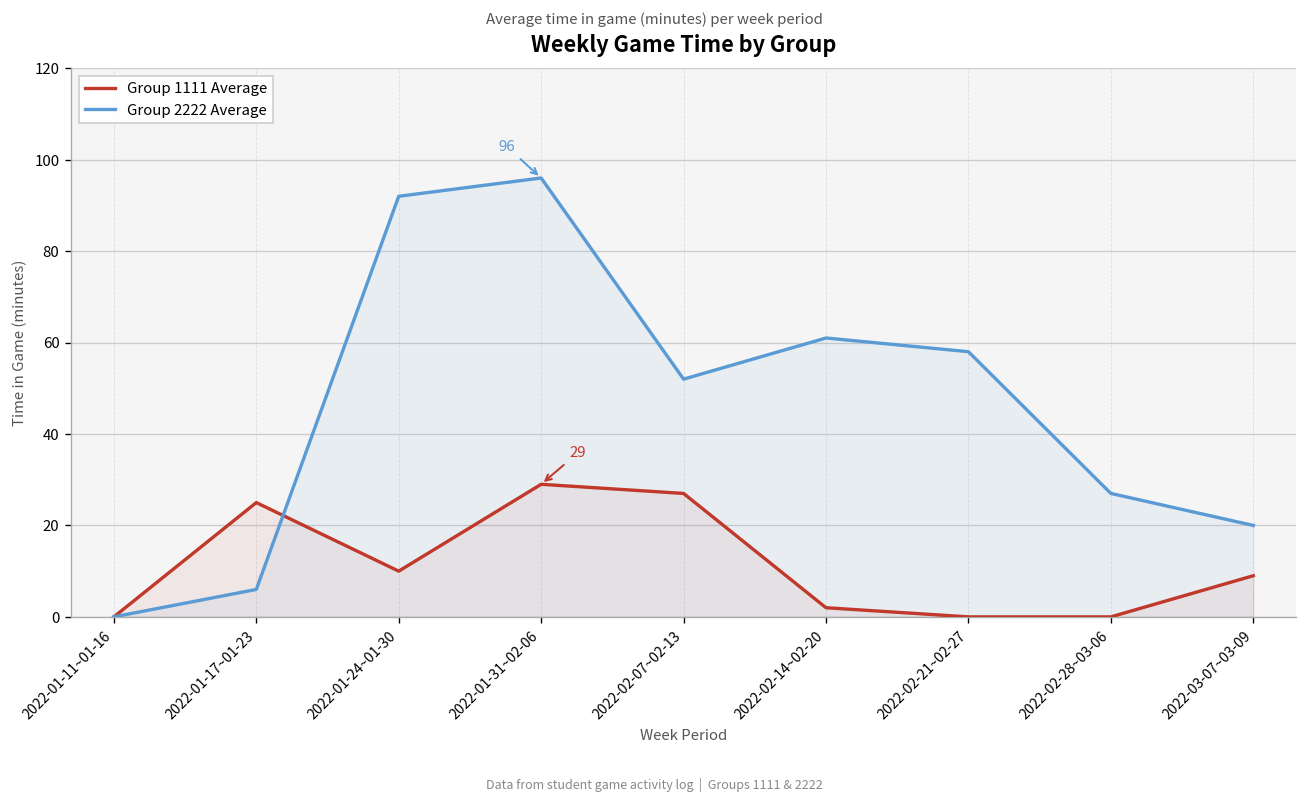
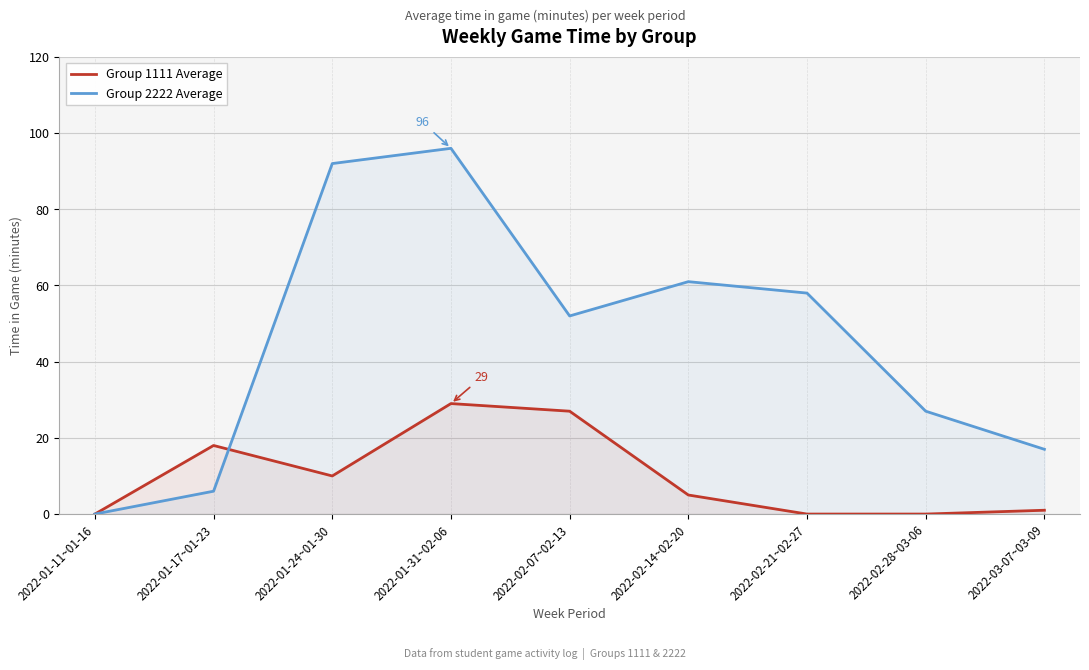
Group 1111 Average, 2022-01-17~01-23: 25 -> 18
Group 1111 Average, 2022-02-14~02-20: 2 -> 5
Group 1111 Average, 2022-03-07~03-09: 9 -> 1
Group 2222 Average, 2022-03-07~03-09: 20 -> 17
